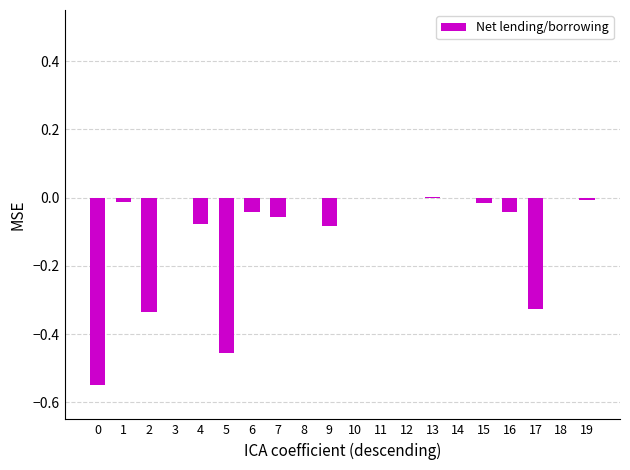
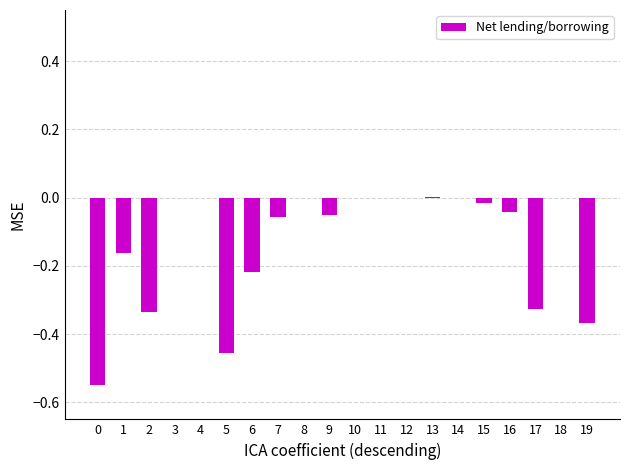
1: -0.01 -> -0.16
4: -0.08 -> 0.00
6: -0.04 -> -0.22
9: -0.08 -> -0.05
19: -0.01 -> -0.37
